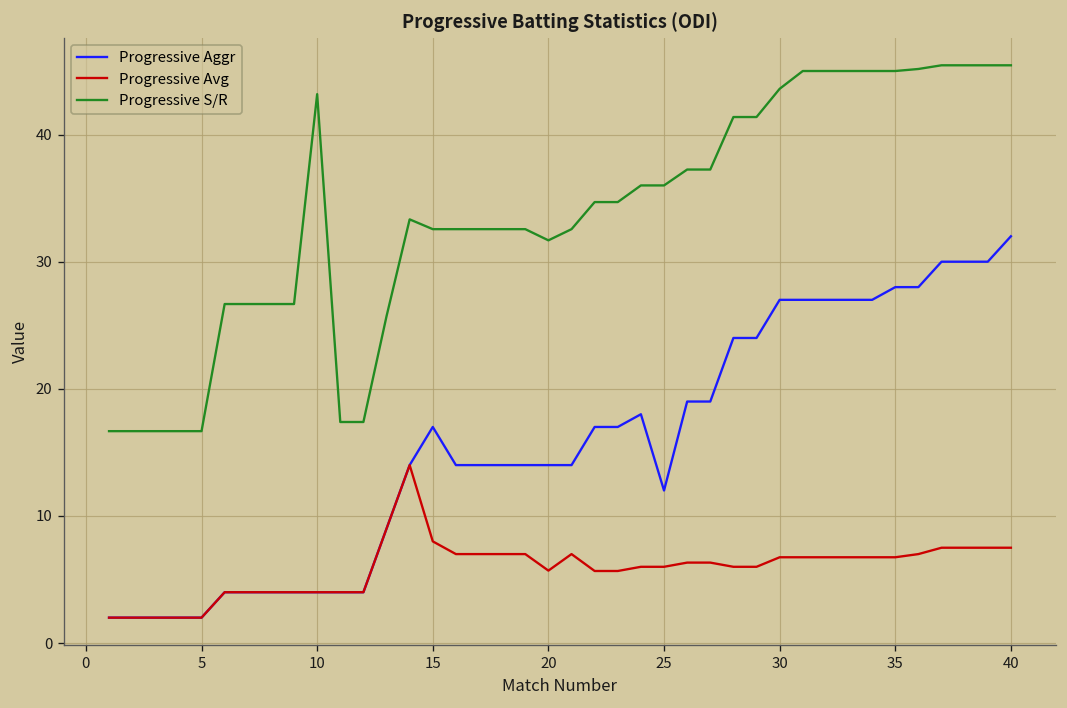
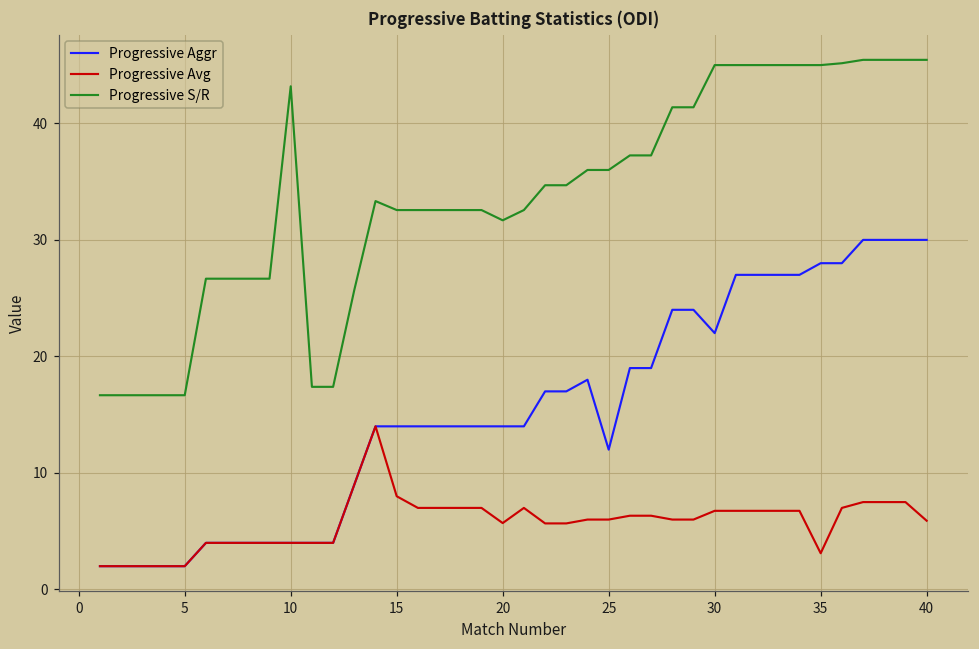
Progressive Aggr, 15: 17 -> 14
Progressive Aggr, 30: 27 -> 22
Progressive S/R, 30: 43.6 -> 45.0
Progressive Avg, 35: 6.8 -> 3.1
Progressive Aggr, 40: 32 -> 30
Progressive Avg, 40: 7.5 -> 5.9
